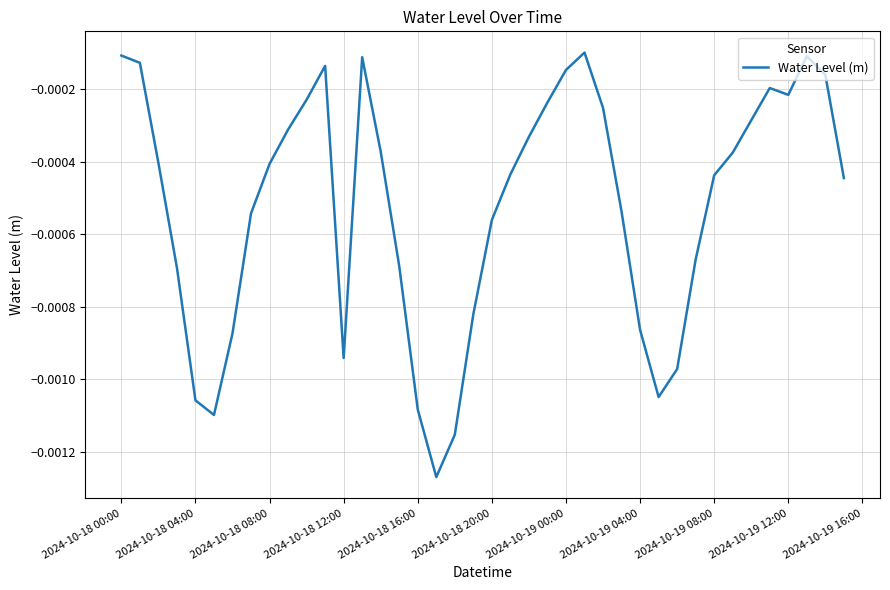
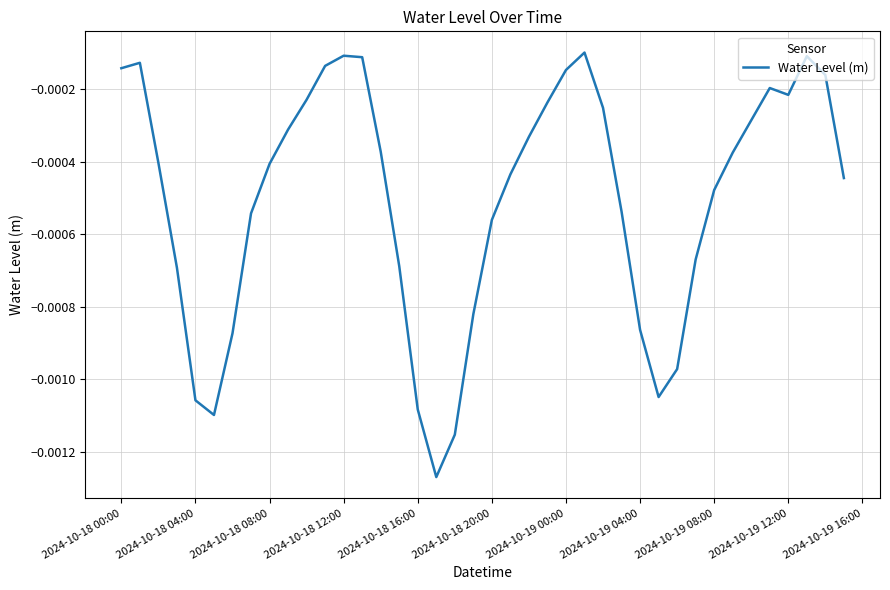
2024-10-18 00:00: -0.00011 -> -0.00014
2024-10-18 12:00: -0.00094 -> -0.00011
2024-10-19 08:00: -0.00044 -> -0.00048
